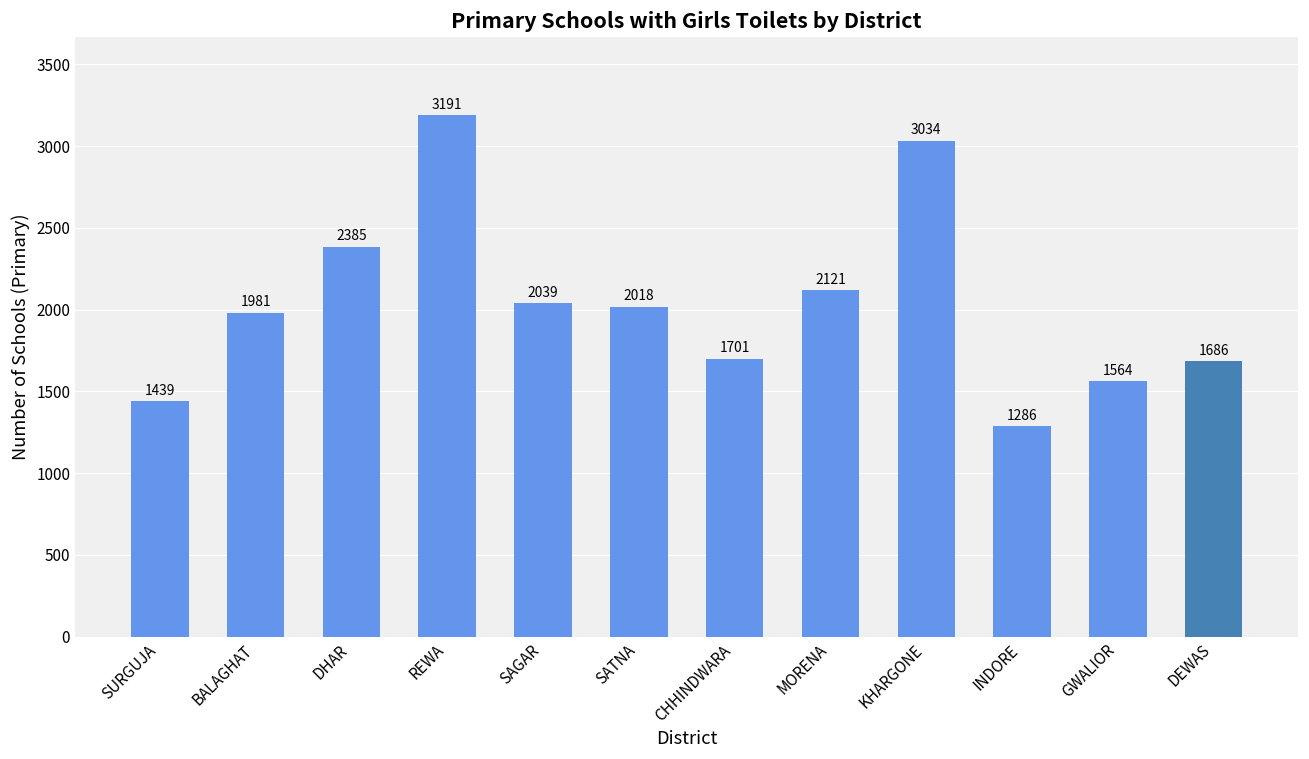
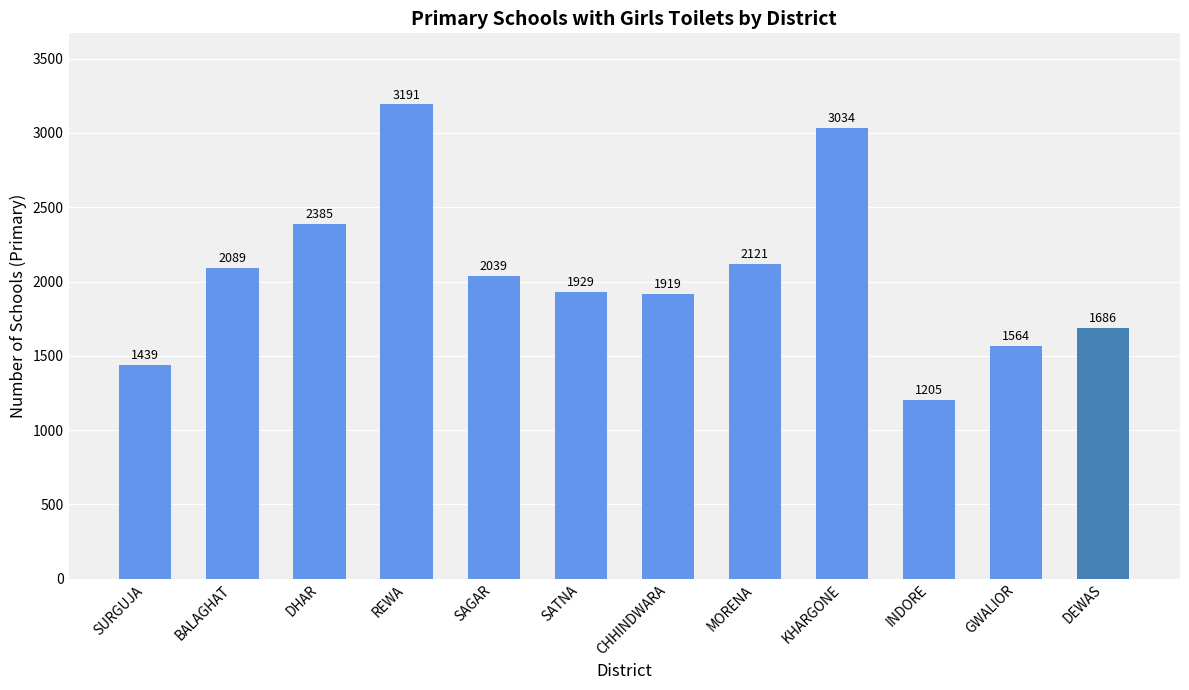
BALAGHAT: 1981 -> 2089
SATNA: 2018 -> 1929
CHHINDWARA: 1701 -> 1919
INDORE: 1286 -> 1205
